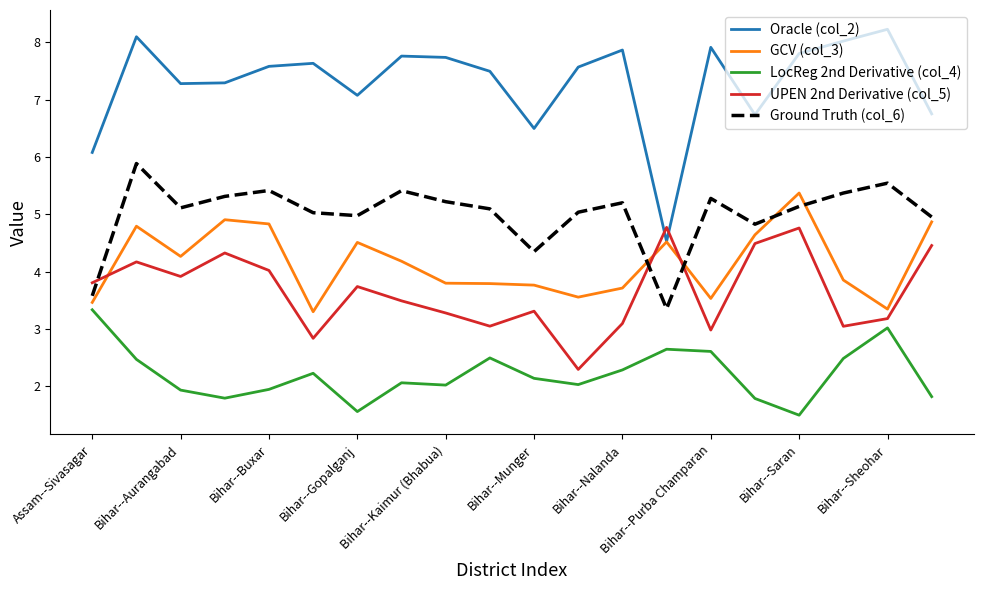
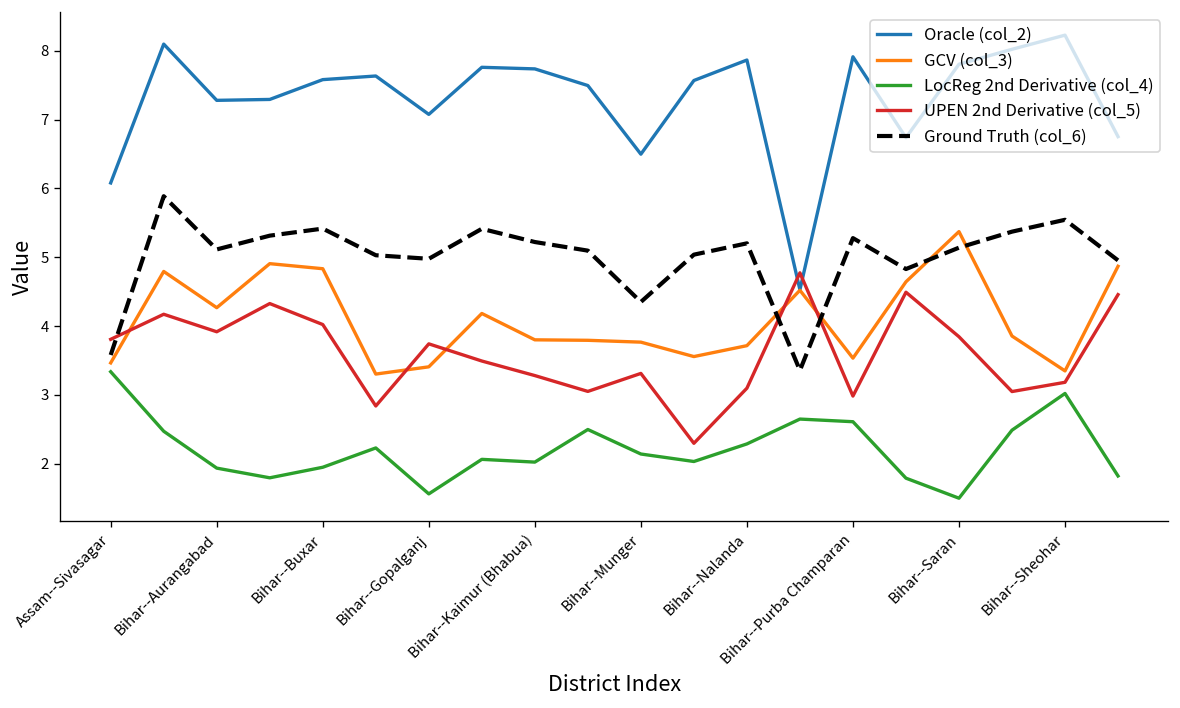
GCV (col_3), Bihar--Gopalganj: 4.5 -> 3.4
UPEN 2nd Derivative (col_5), Bihar--Saran: 4.8 -> 3.8
